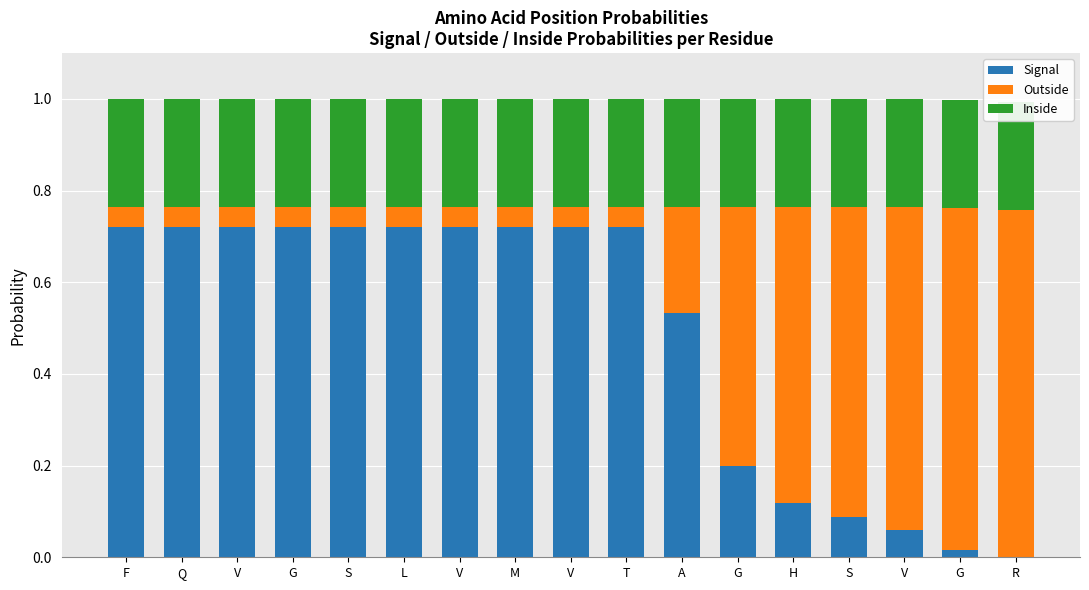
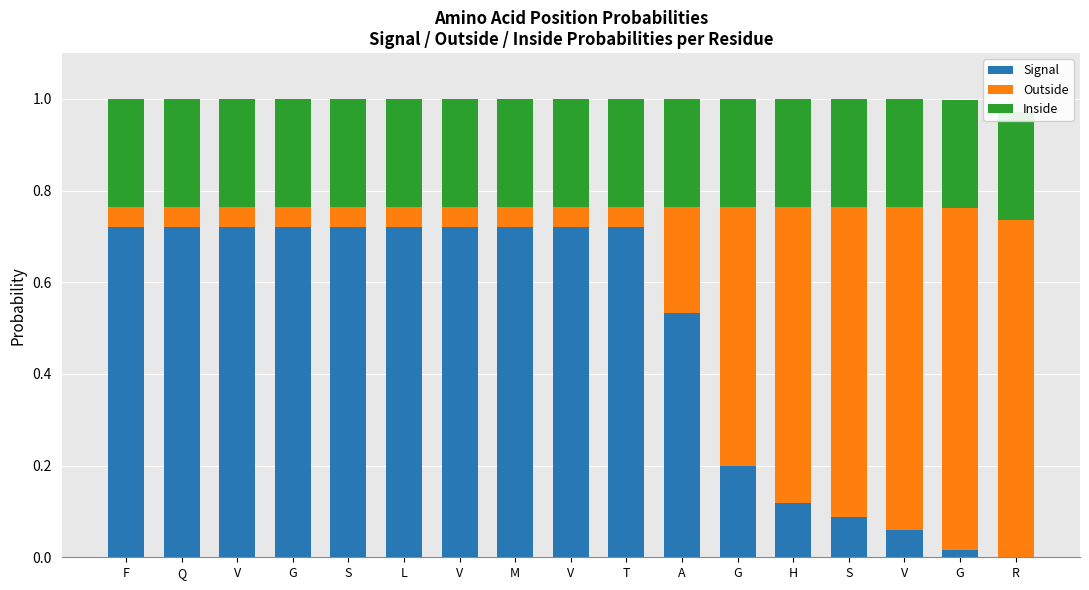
Outside, R: 0.76 -> 0.74
